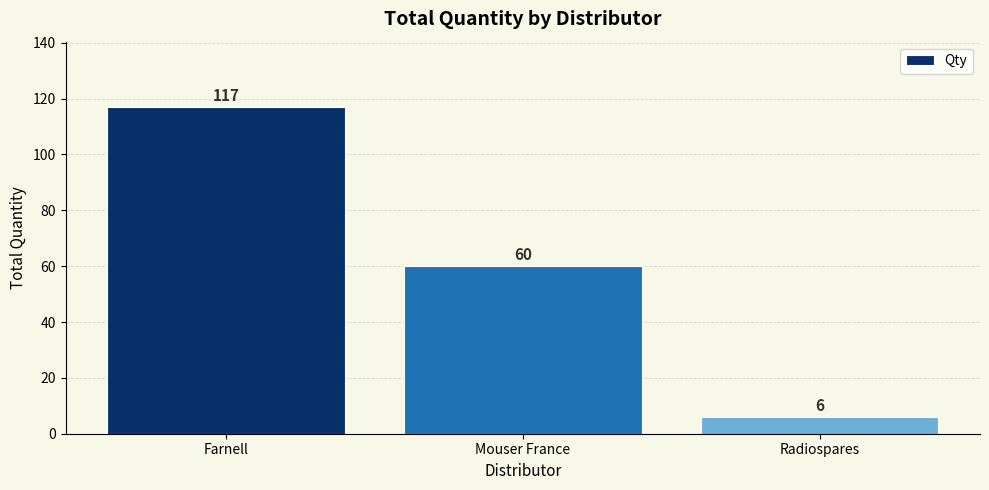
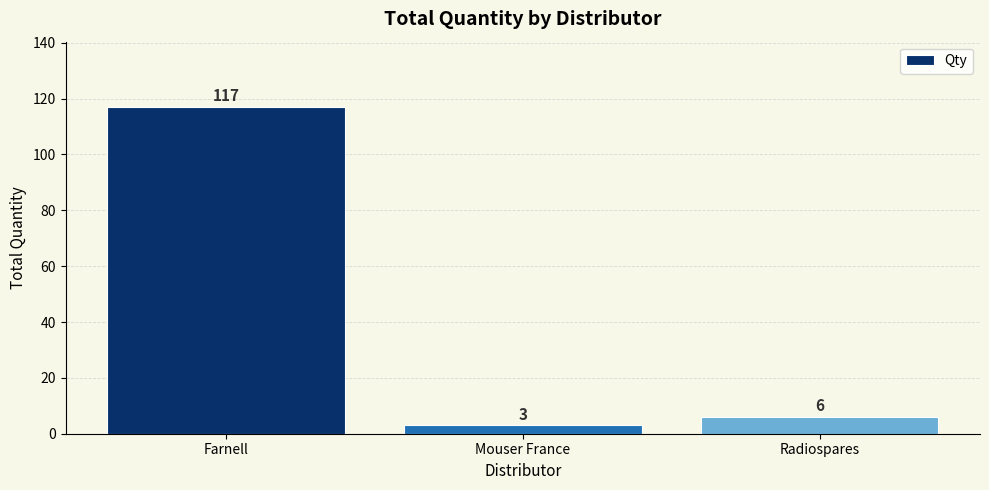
Mouser France: 60 -> 3
